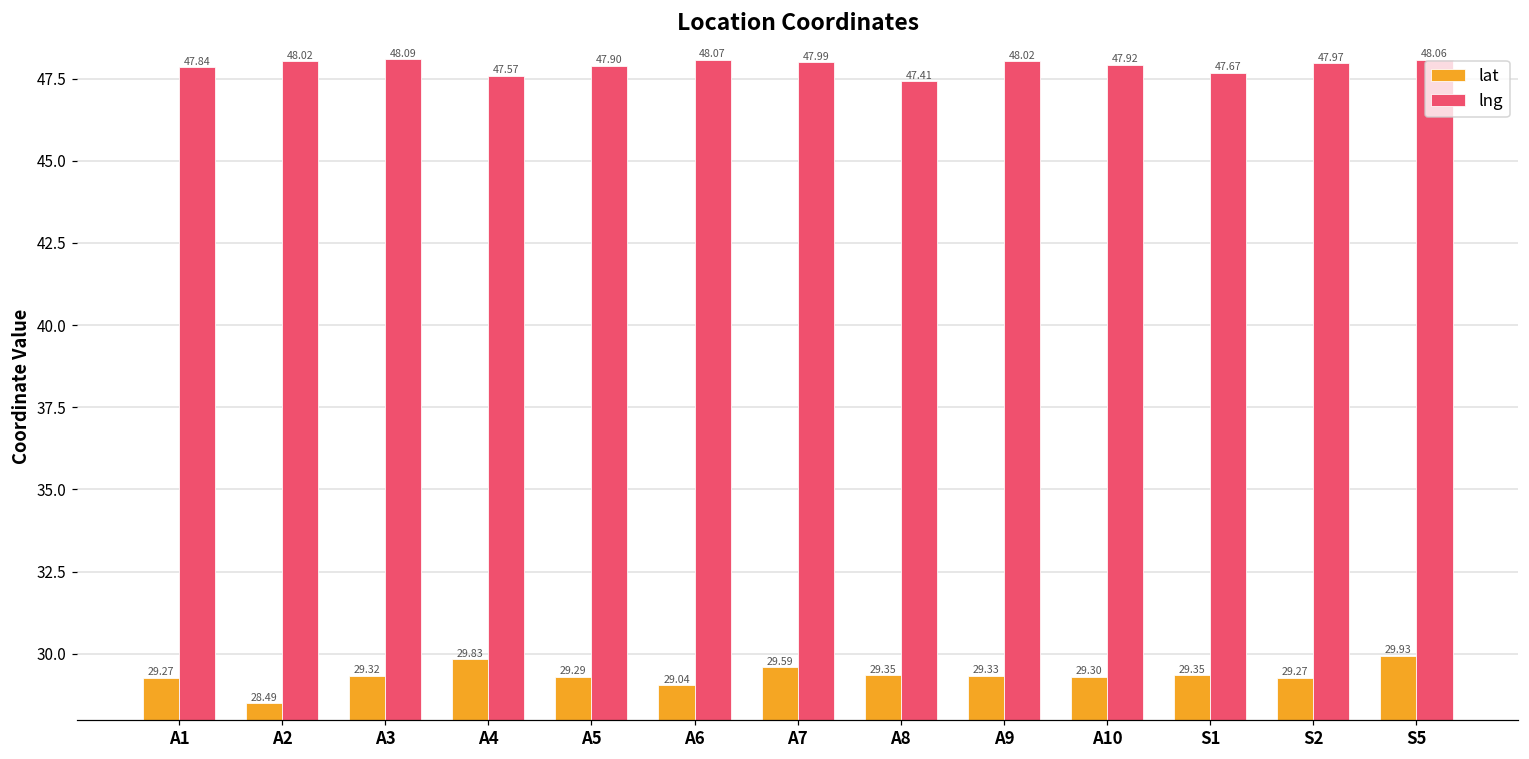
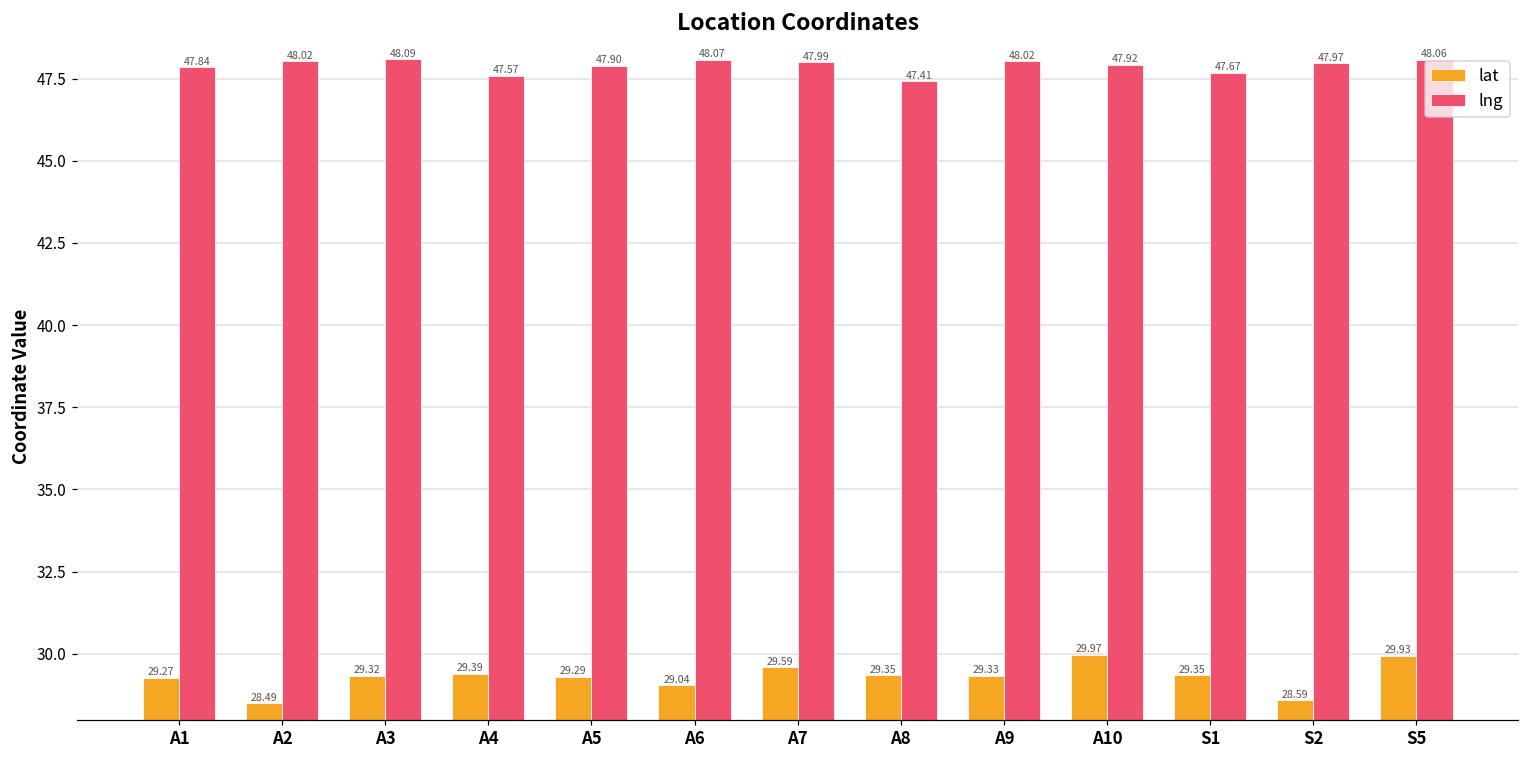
lat, A4: 29.83 -> 29.39
lat, A10: 29.30 -> 29.97
lat, S2: 29.27 -> 28.59
